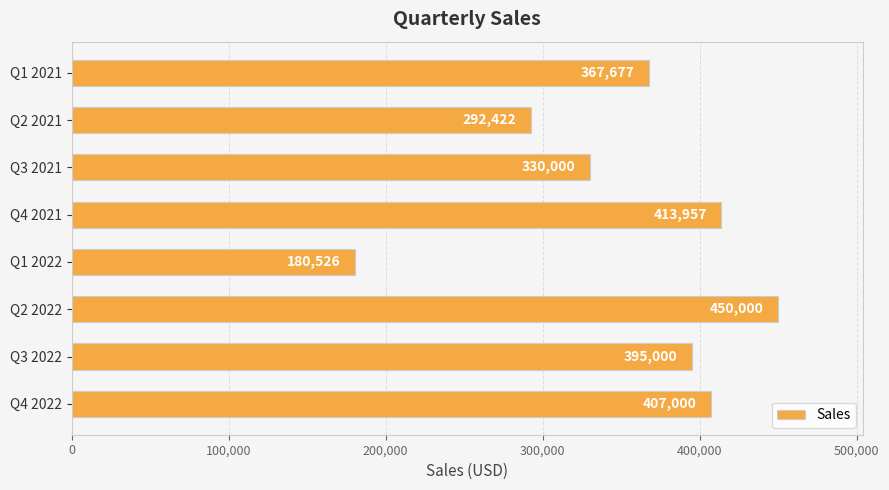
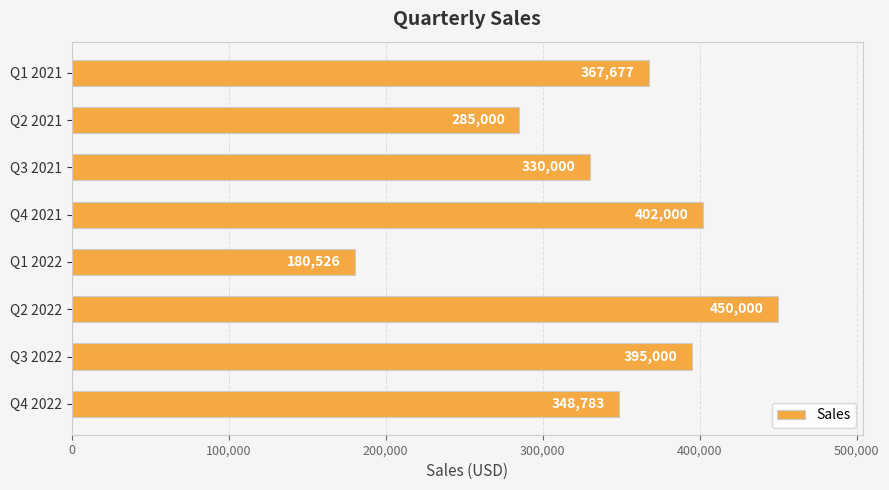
Q2 2021: 292,422 -> 285,000
Q4 2021: 413,957 -> 402,000
Q4 2022: 407,000 -> 348,783
